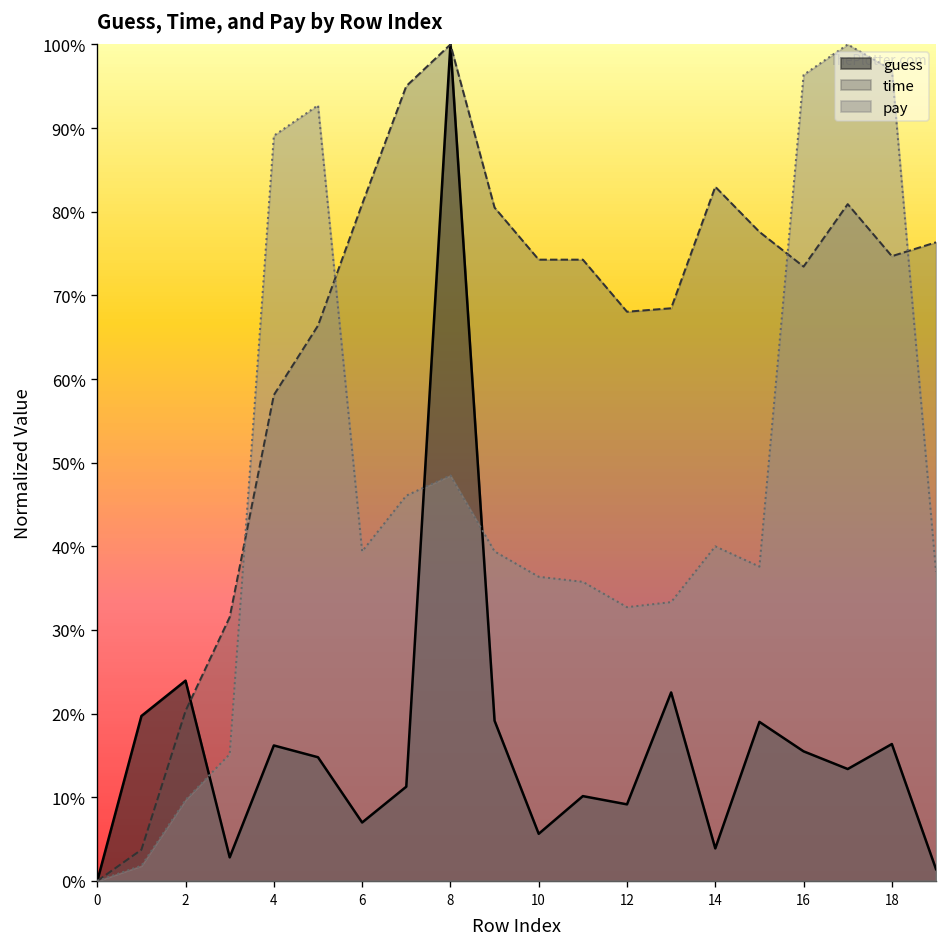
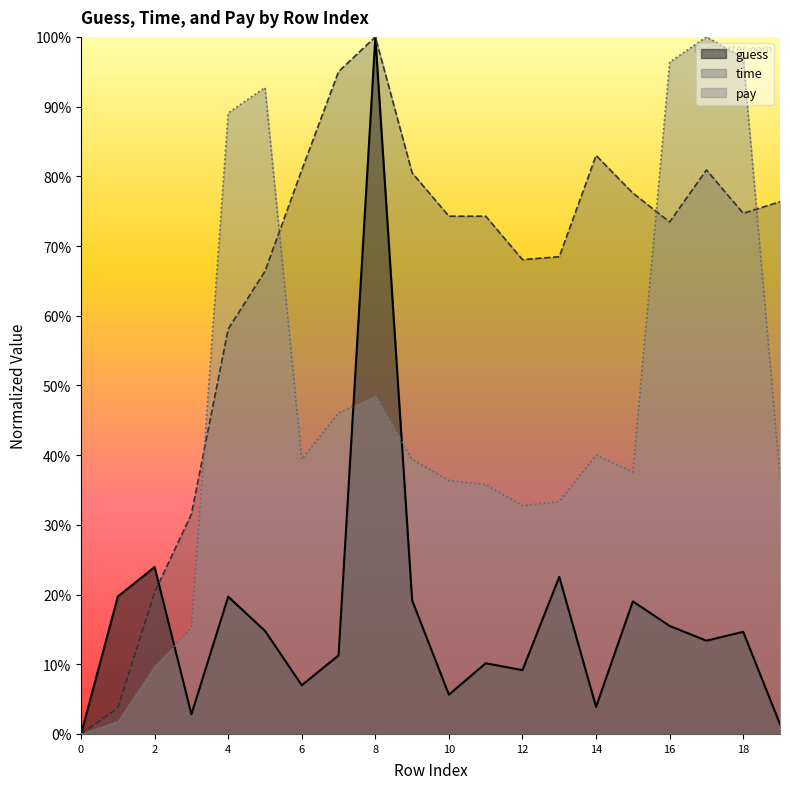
guess, 4: 16% -> 20%
guess, 18: 16% -> 15%
